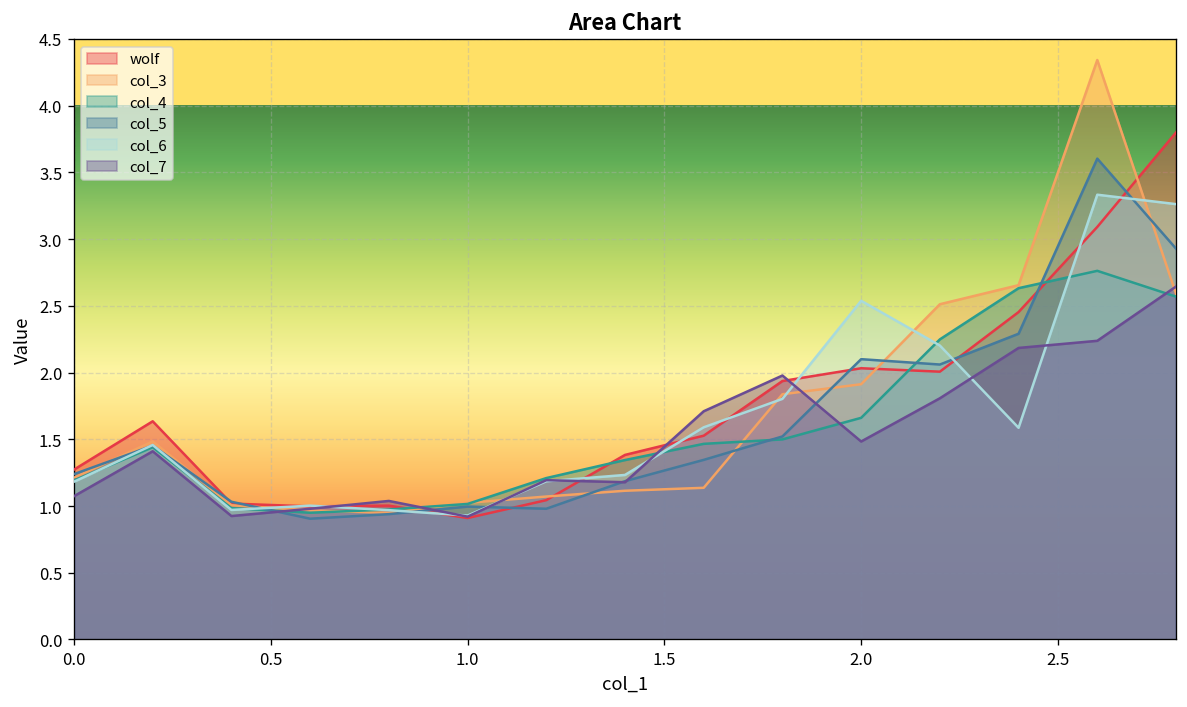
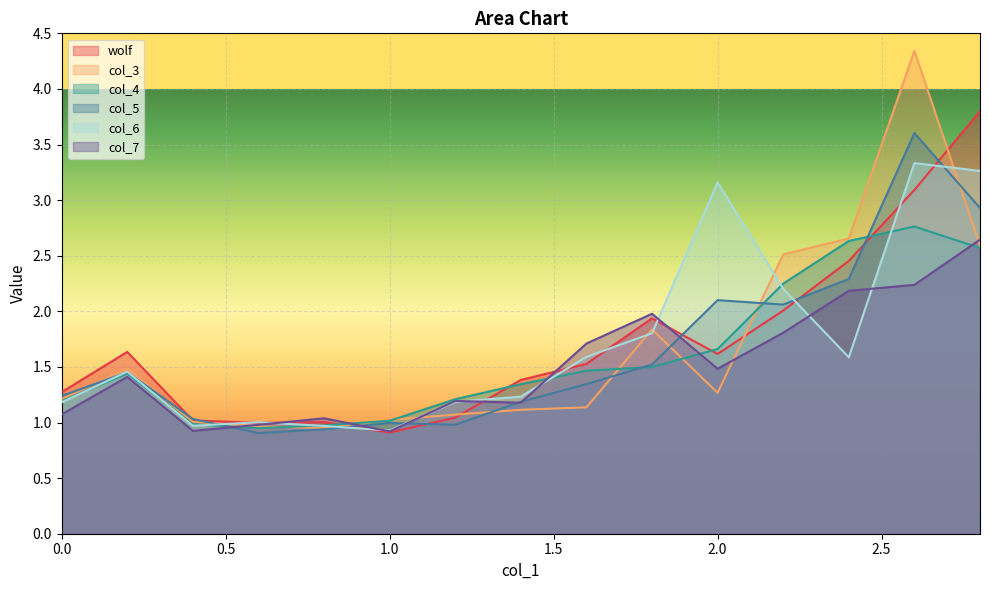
wolf, 2.0: 2.03 -> 1.62
col_3, 2.0: 1.91 -> 1.27
col_6, 2.0: 2.54 -> 3.16
